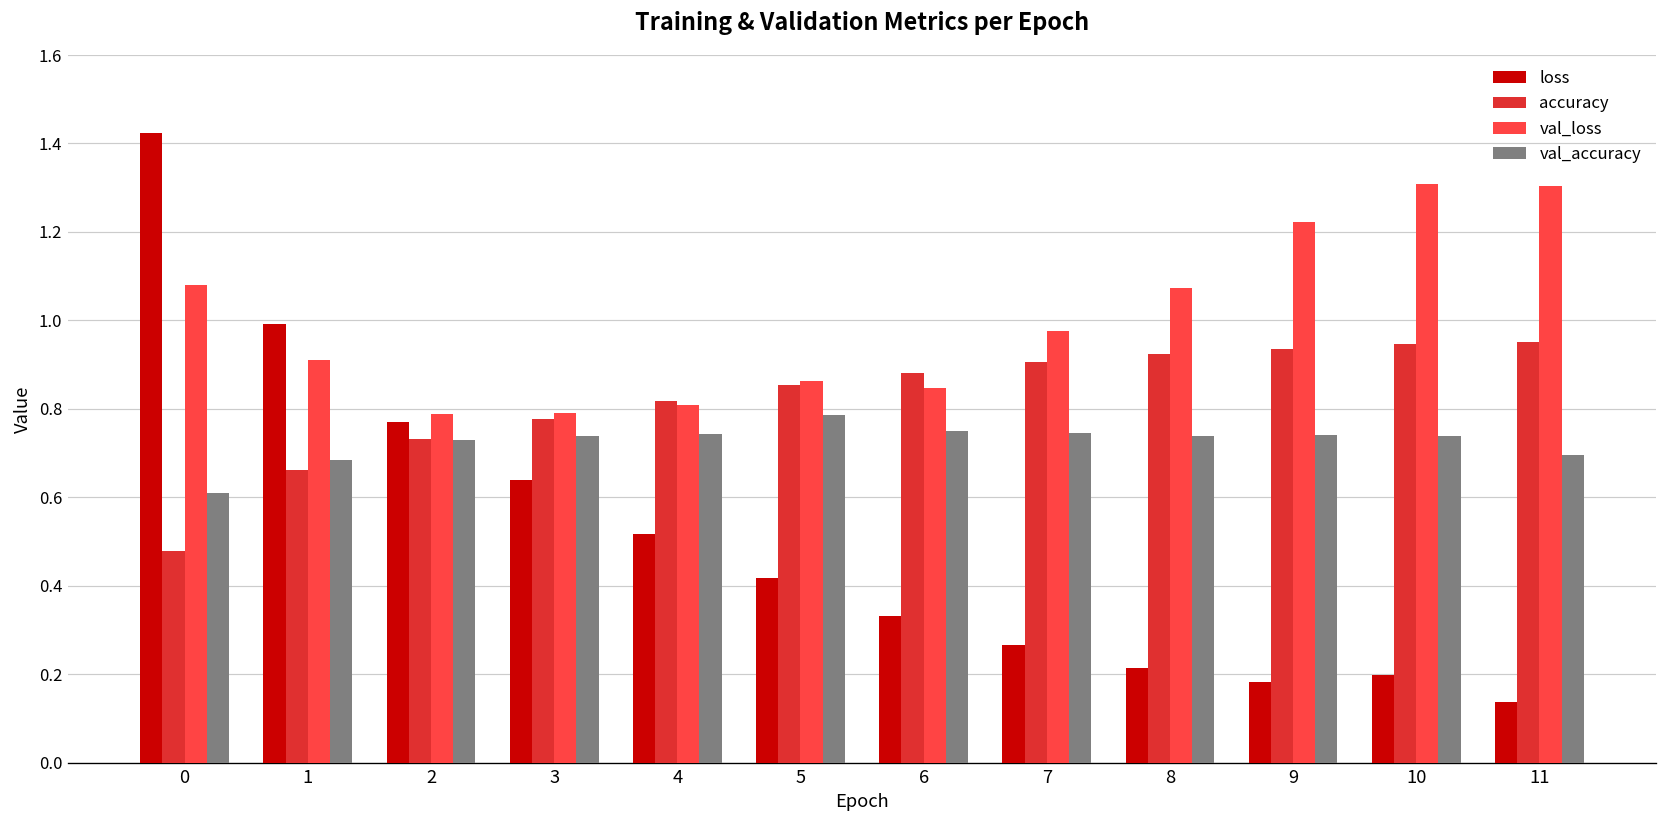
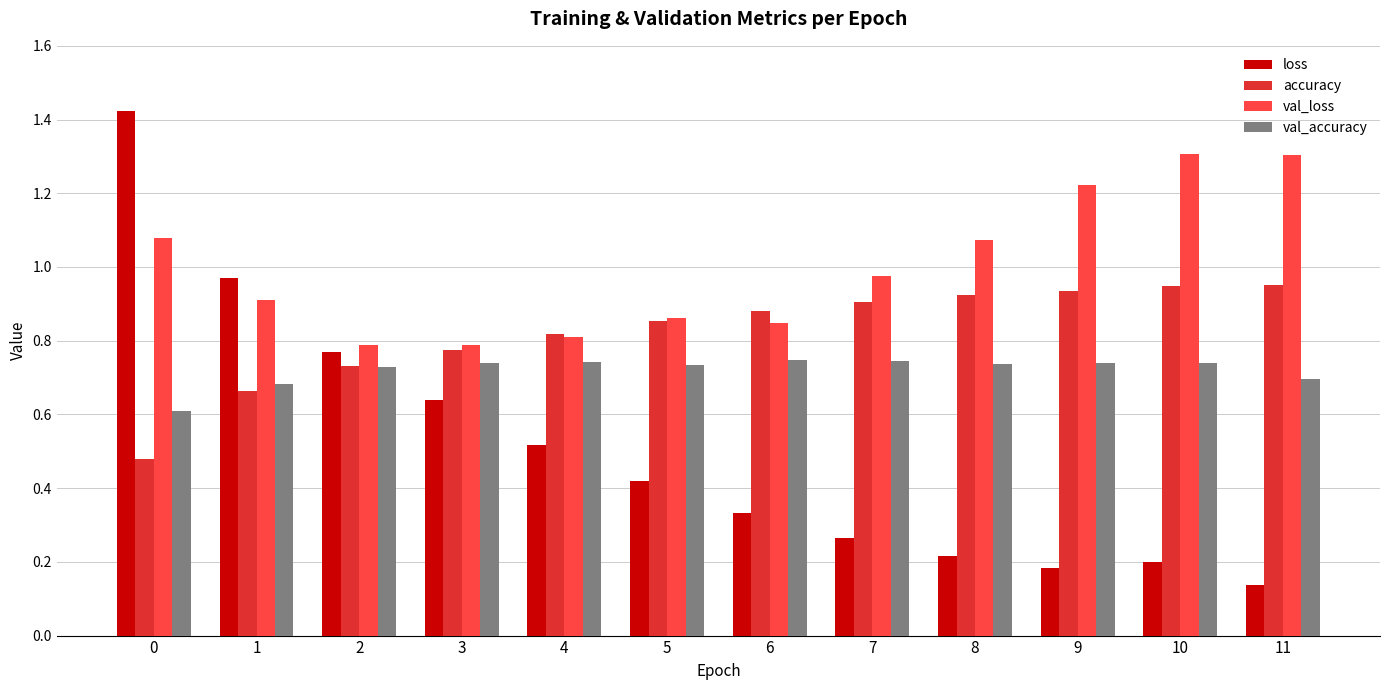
loss, 1: 0.99 -> 0.97
val_accuracy, 5: 0.79 -> 0.73
